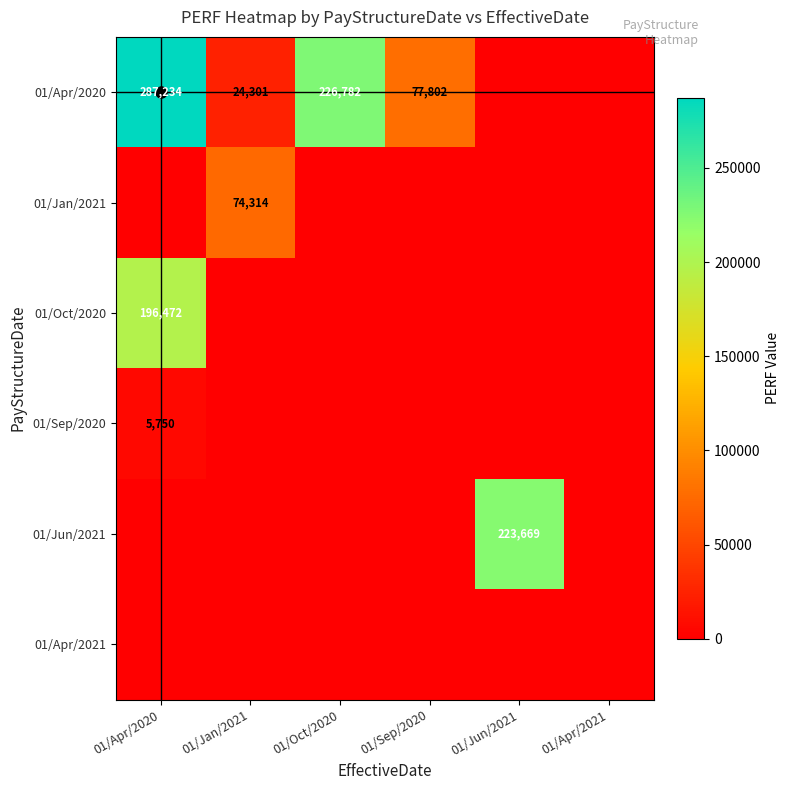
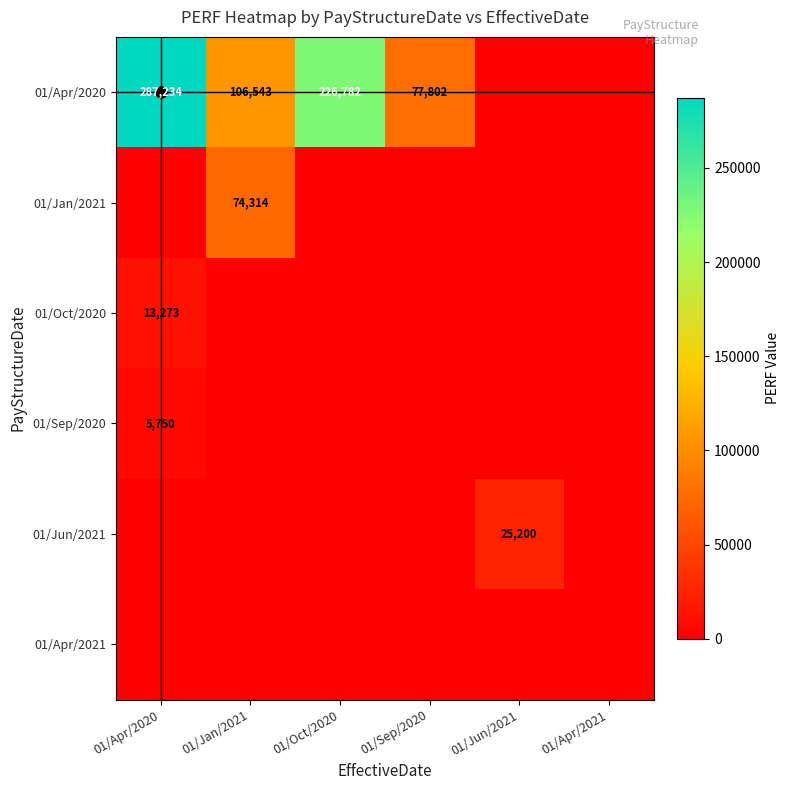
01/Apr/2020, 01/Jan/2021: 24,301 -> 106,543
01/Oct/2020, 01/Apr/2020: 196,472 -> 13,273
01/Jun/2021, 01/Jun/2021: 223,669 -> 25,200
